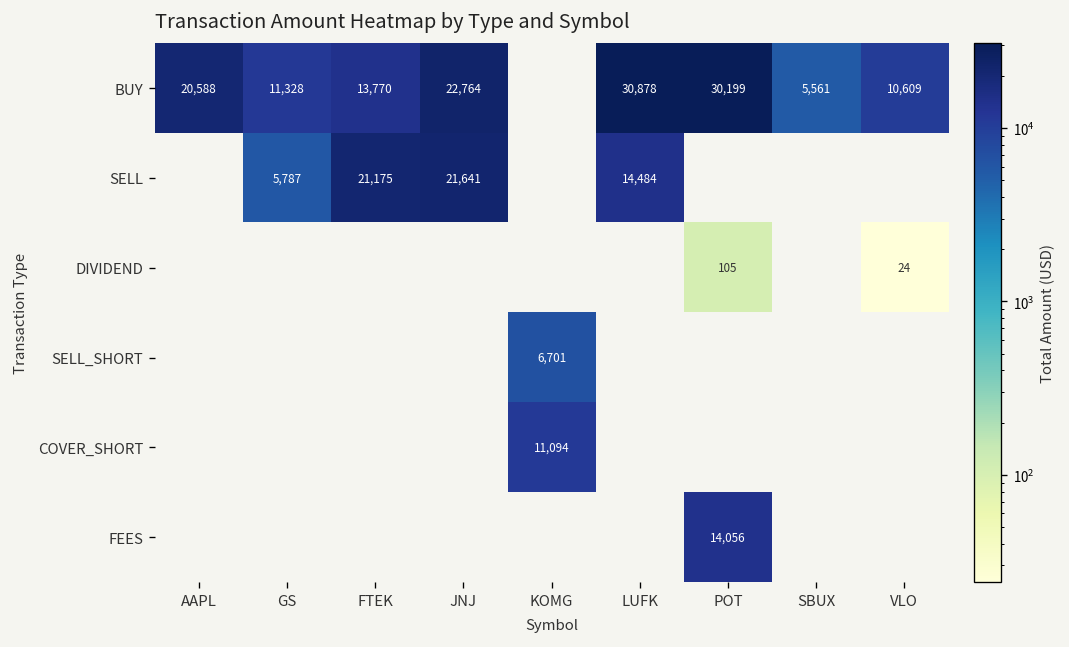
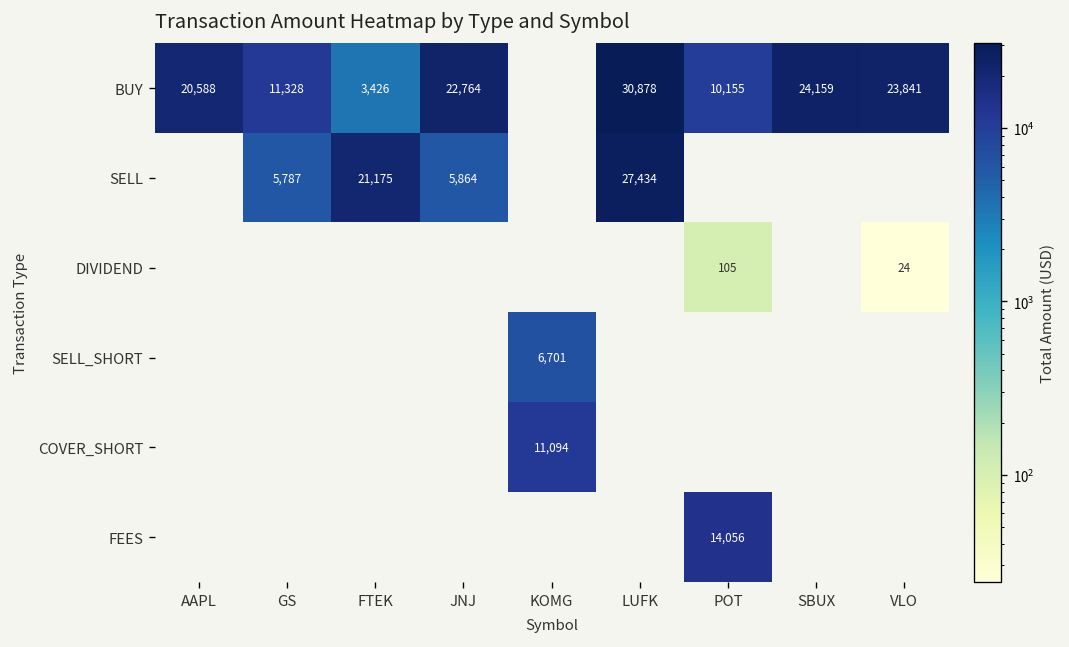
BUY, FTEK: 13,770 -> 3,426
BUY, POT: 30,199 -> 10,155
BUY, SBUX: 5,561 -> 24,159
BUY, VLO: 10,609 -> 23,841
SELL, JNJ: 21,641 -> 5,864
SELL, LUFK: 14,484 -> 27,434
